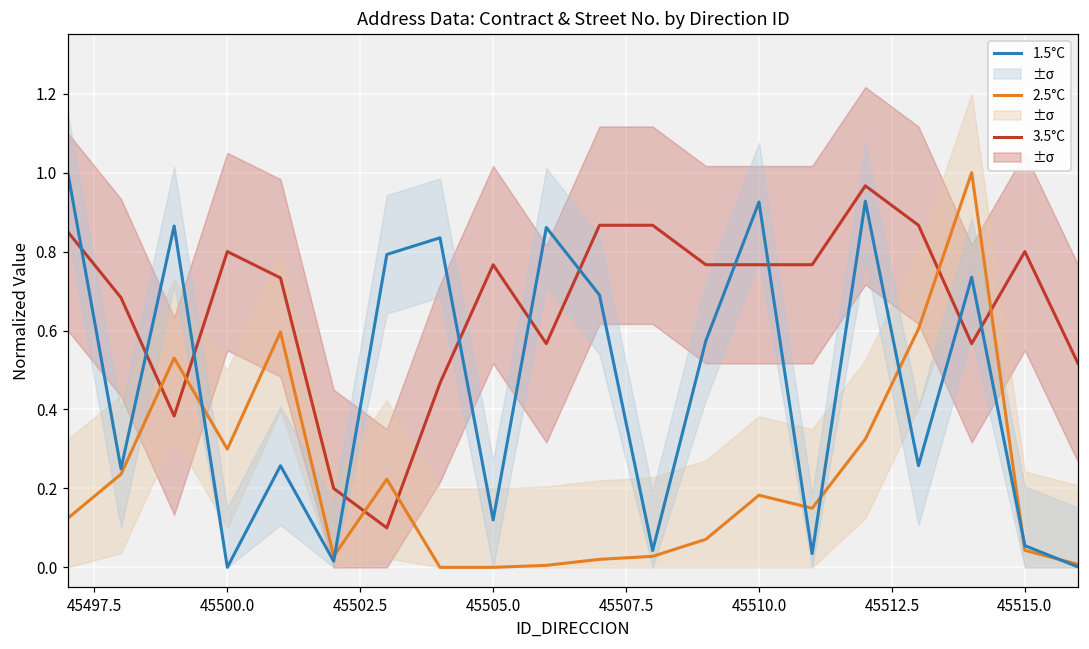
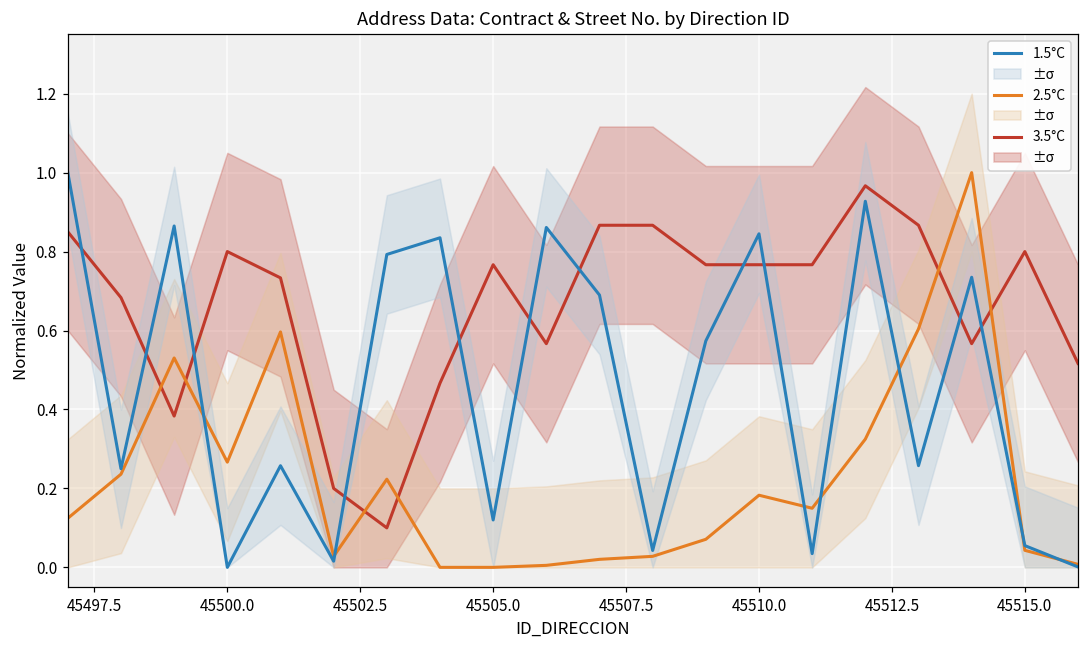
2.5°C, 45500.0: 0.30 -> 0.27
1.5°C, 45510.0: 0.93 -> 0.84
